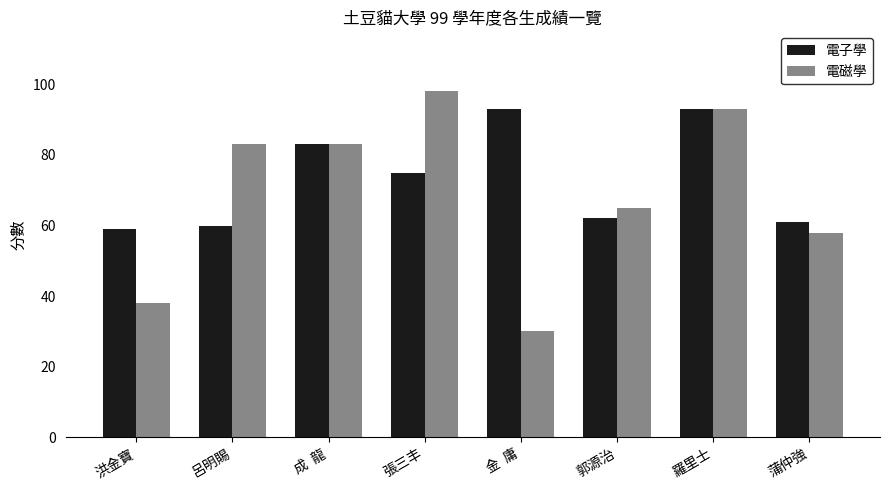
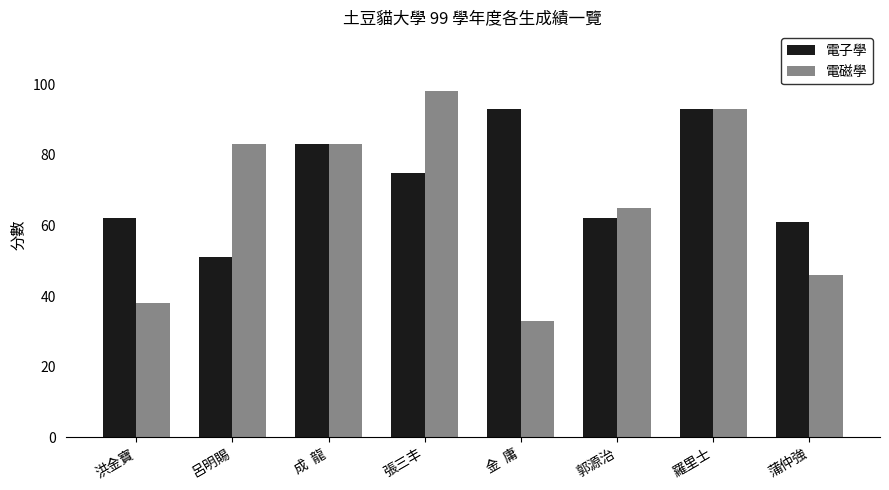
電子學, 洪金寶: 59 -> 62
電子學, 呂明賜: 60 -> 51
電磁學, 金 庸: 30 -> 33
電磁學, 蒲仲強: 58 -> 46
